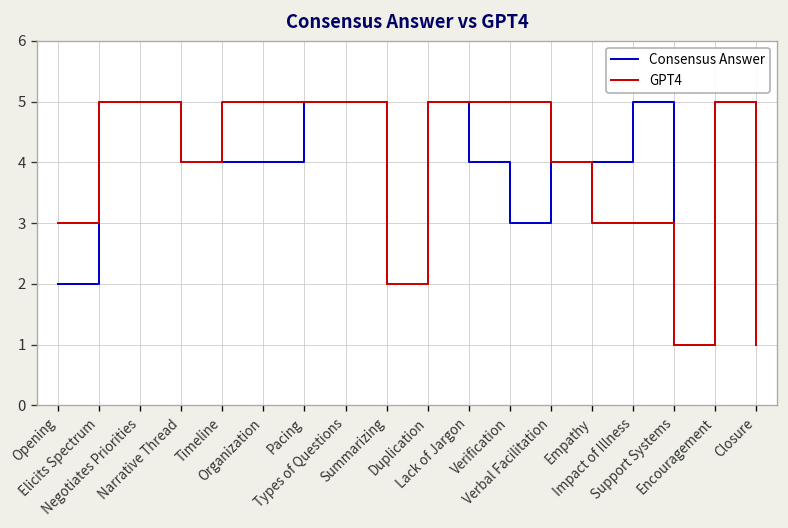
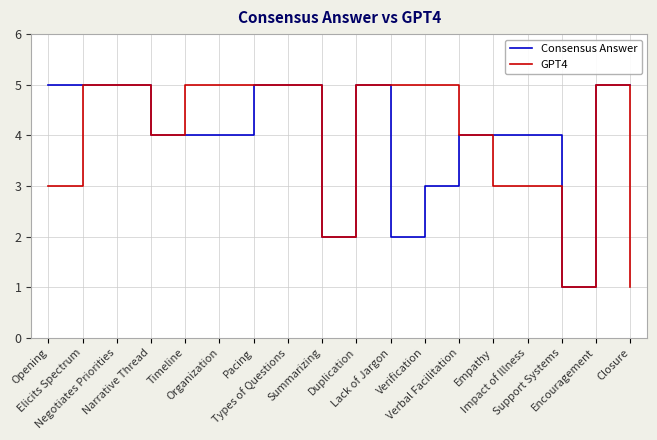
Consensus Answer, Opening: 2 -> 5
Consensus Answer, Lack of Jargon: 4 -> 2
Consensus Answer, Impact of Illness: 5 -> 4
